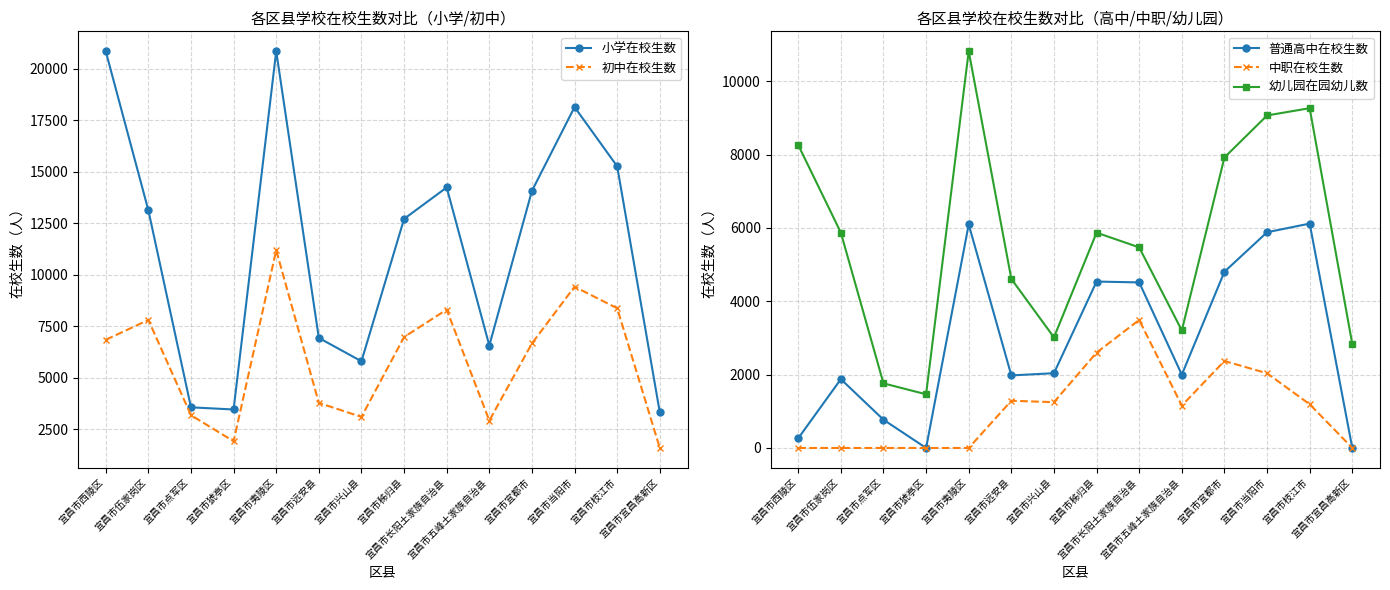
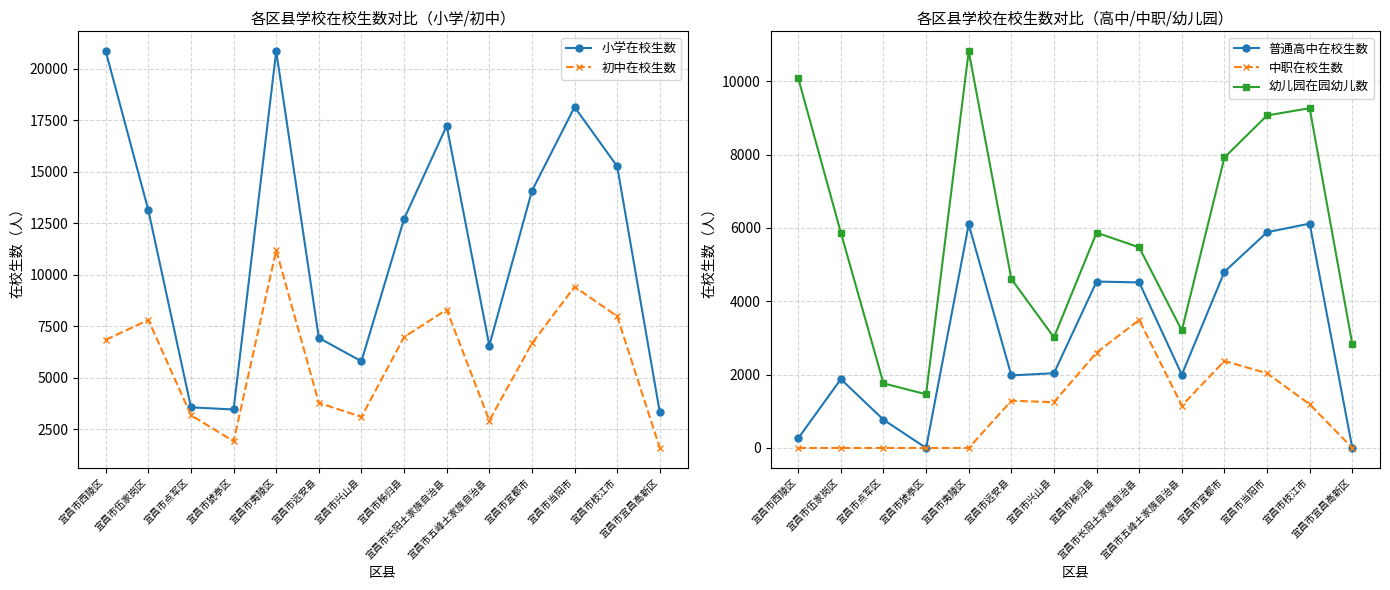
各区县学校在校生数对比（小学/初中）, 小学在校生数, 宜昌市长阳土家族自治县: 14200 -> 17200
各区县学校在校生数对比（小学/初中）, 初中在校生数, 宜昌市枝江市: 8400 -> 8000
各区县学校在校生数对比（高中/中职/幼儿园）, 幼儿园在园幼儿数, 宜昌市西陵区: 8300 -> 10100
